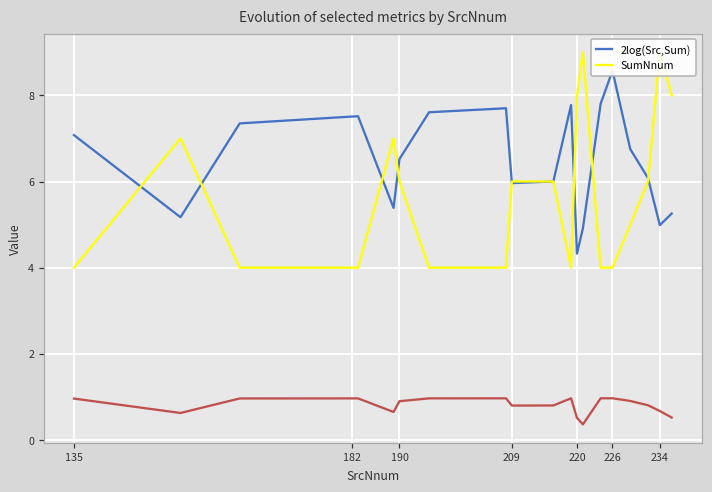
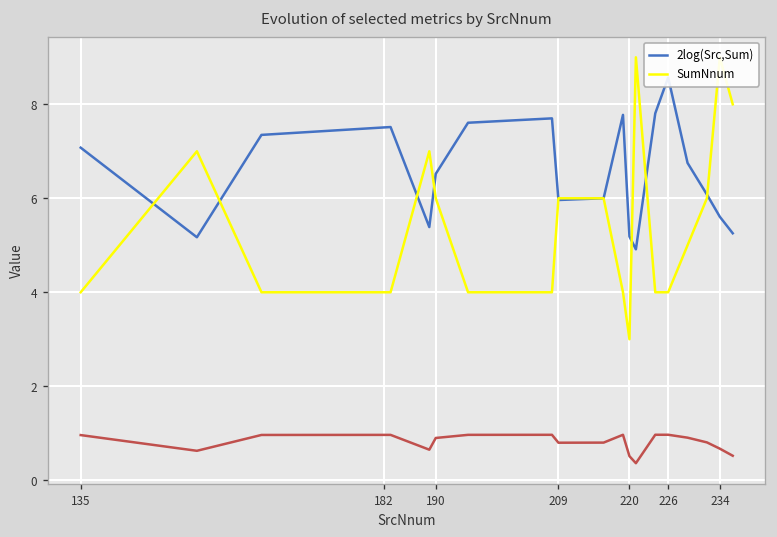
2log(Src,Sum), 220: 4.3 -> 5.2
SumNnum, 220: 8 -> 3
2log(Src,Sum), 234: 5.0 -> 5.6
